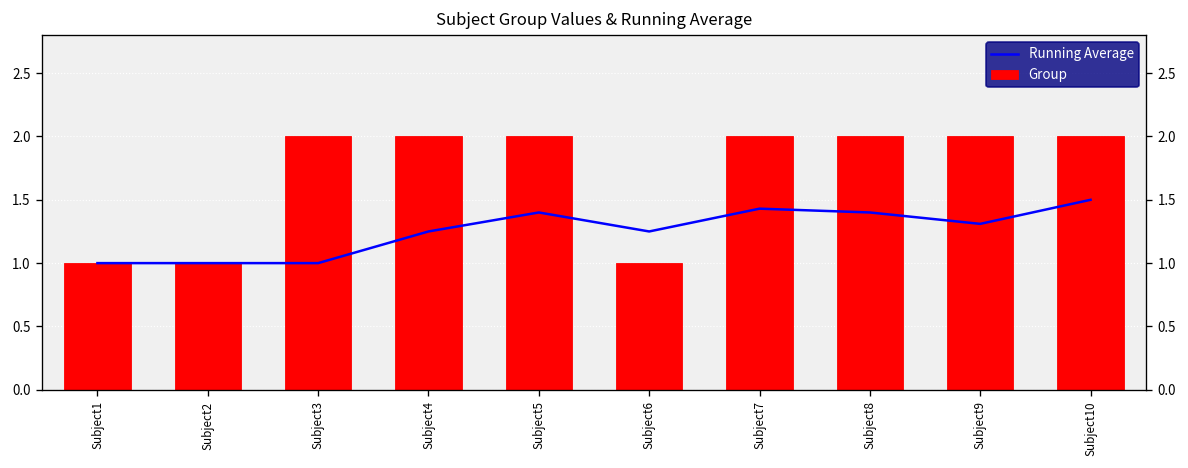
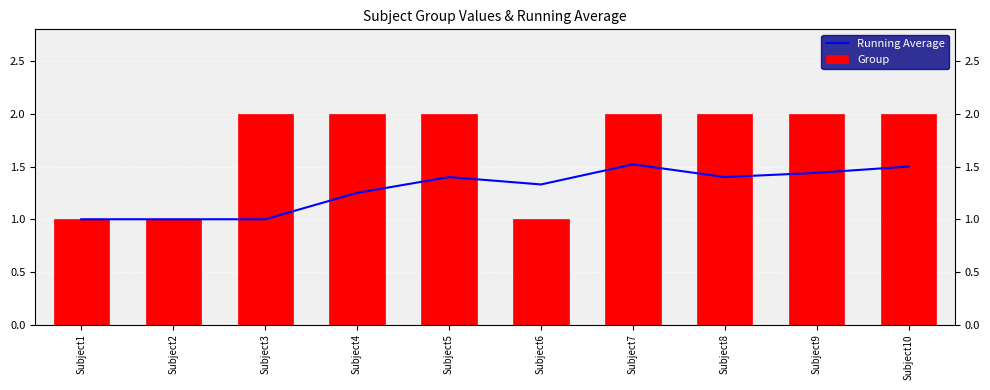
Running Average, Subject6: 1.25 -> 1.33
Running Average, Subject7: 1.43 -> 1.52
Running Average, Subject9: 1.31 -> 1.44
